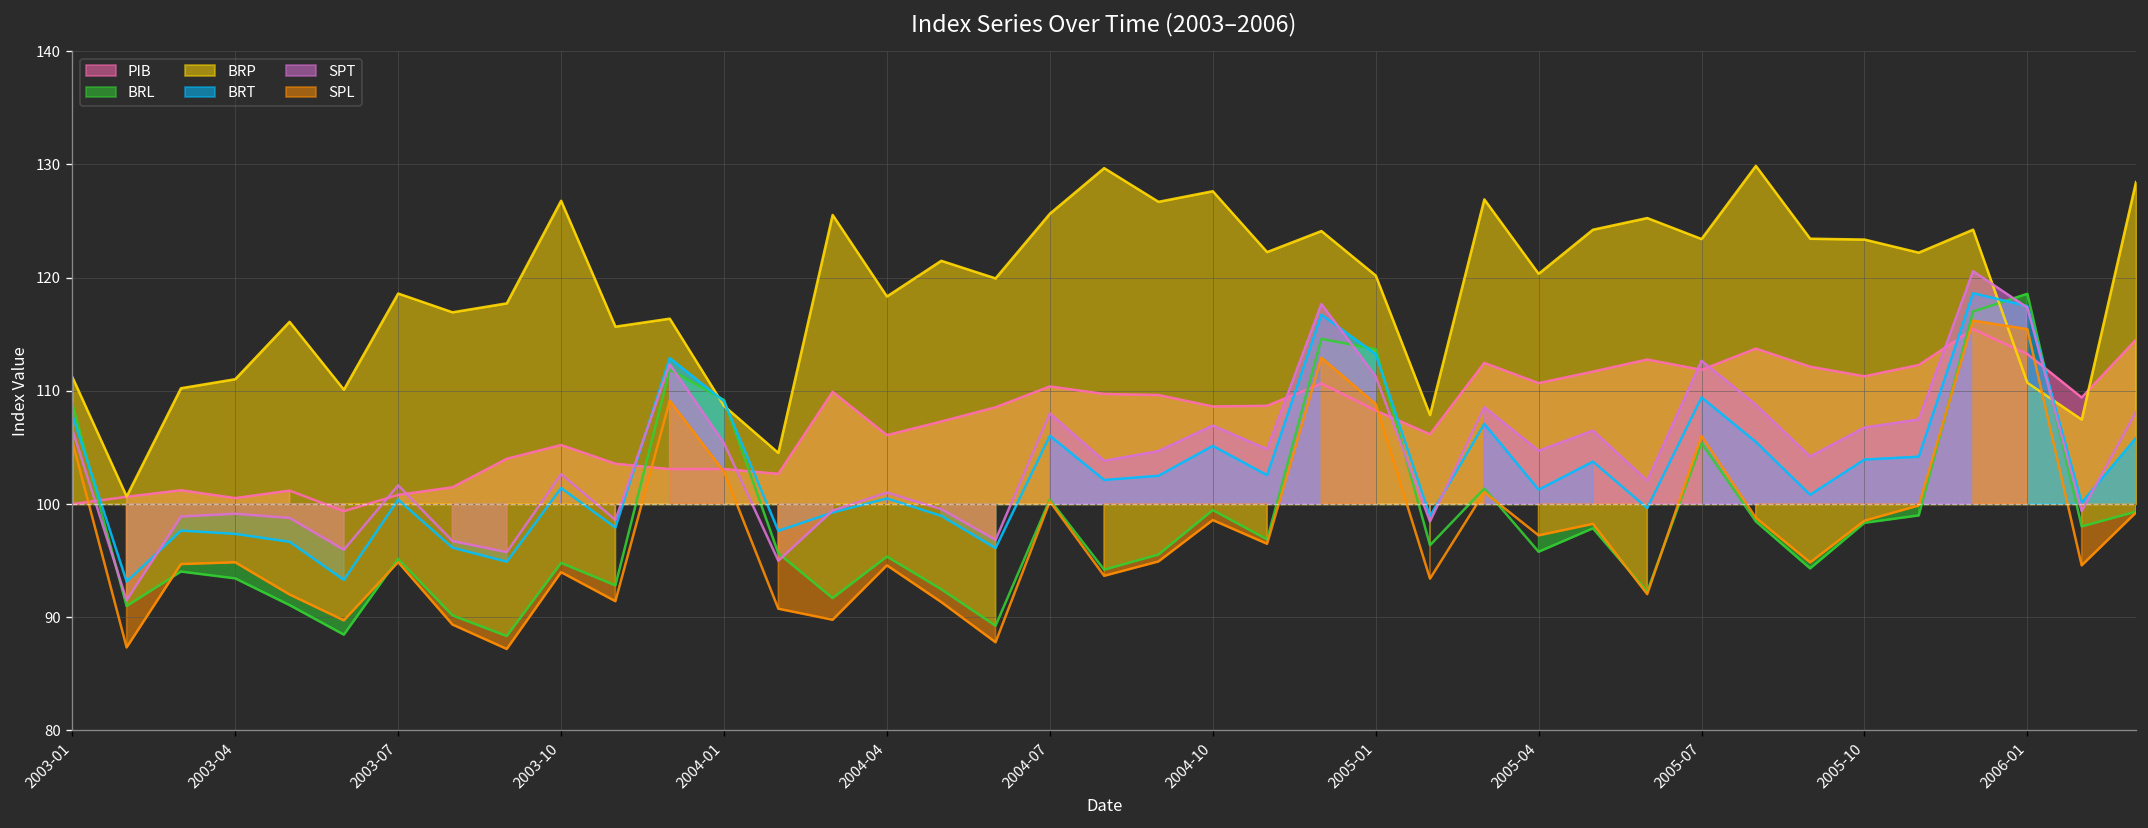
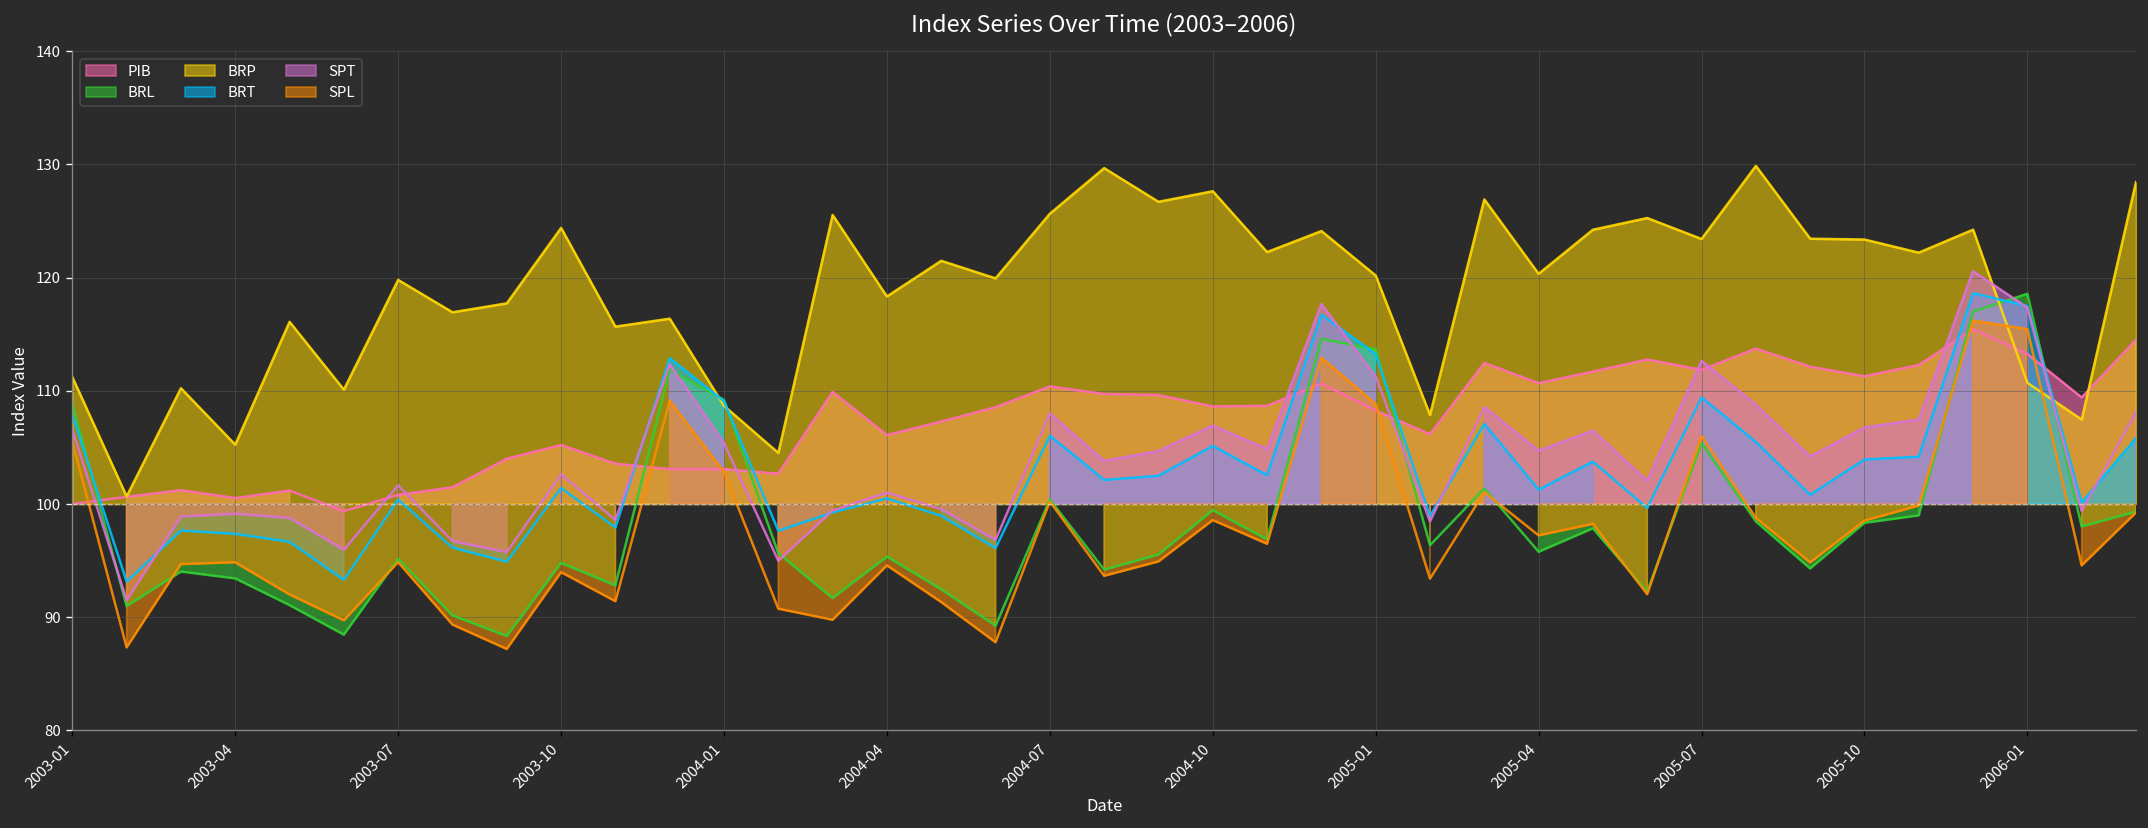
BRP, 2003-04: 111 -> 105
BRP, 2003-07: 119 -> 120
BRP, 2003-10: 127 -> 124
